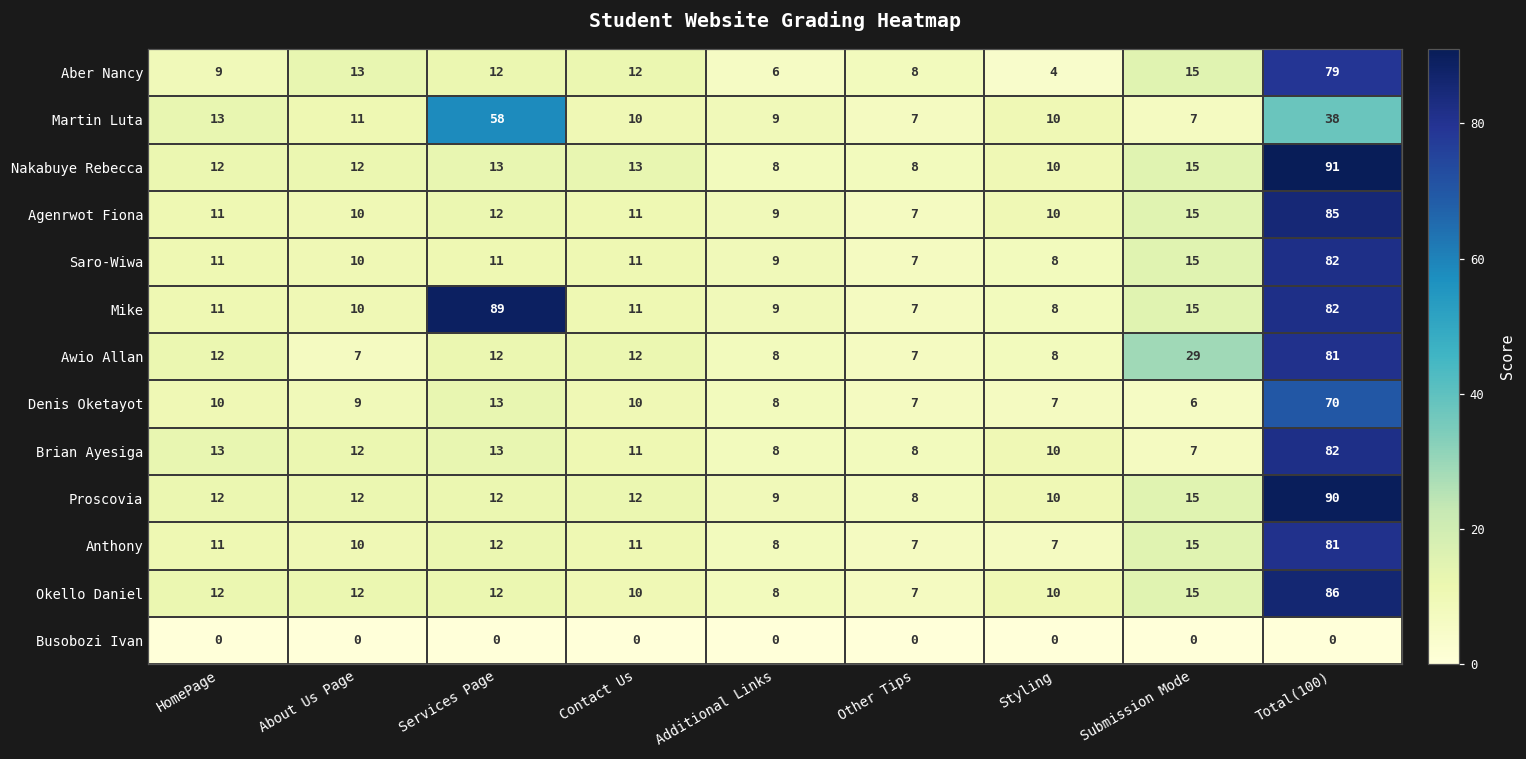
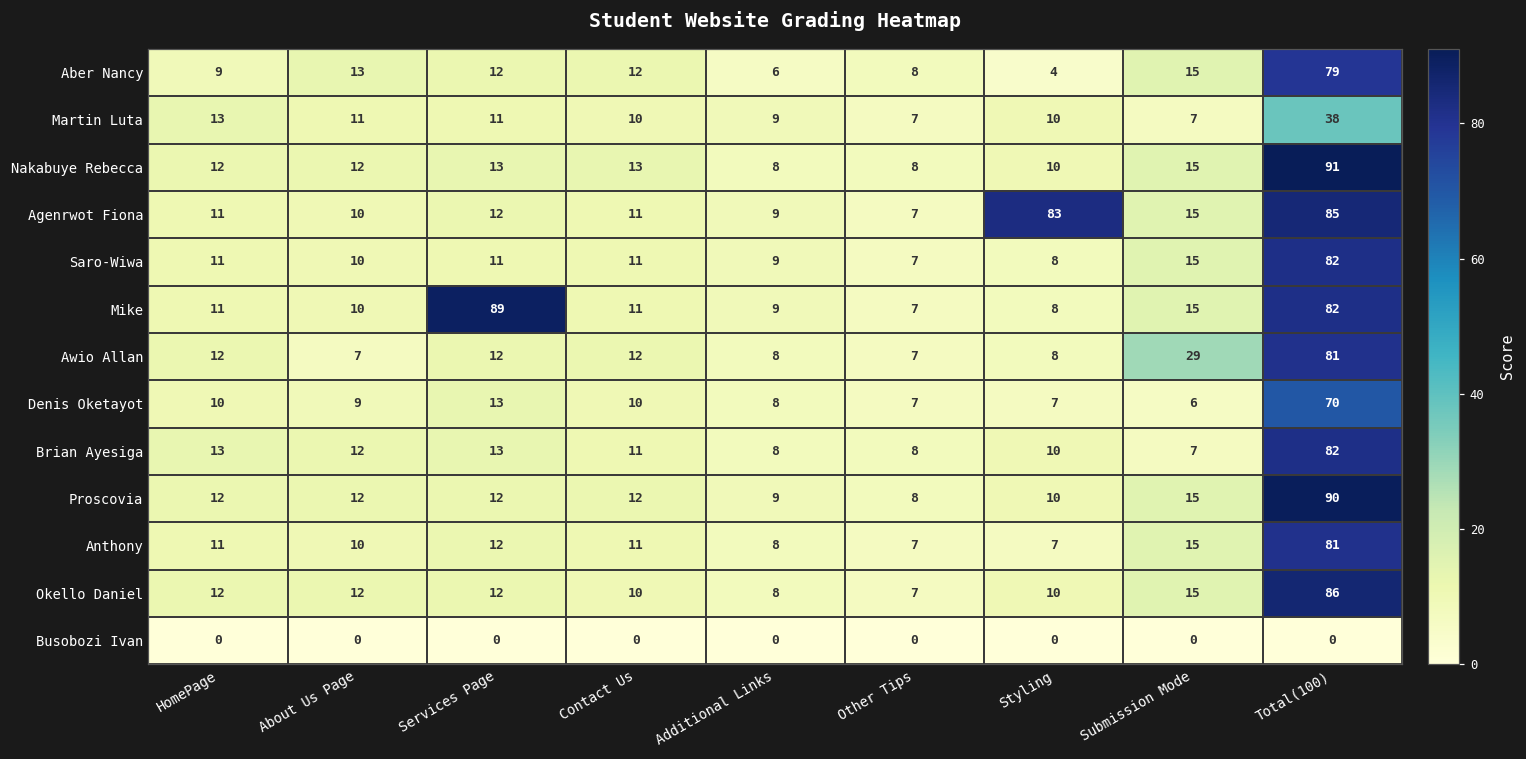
Martin Luta, Services Page: 58 -> 11
Agenrwot Fiona, Styling: 10 -> 83
